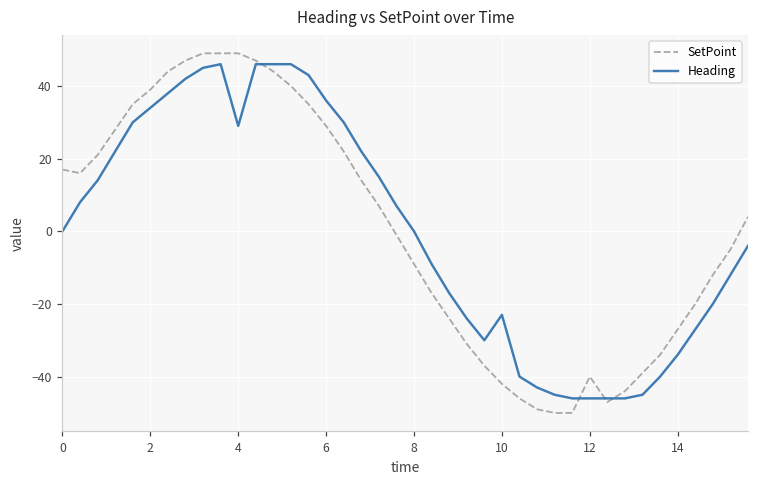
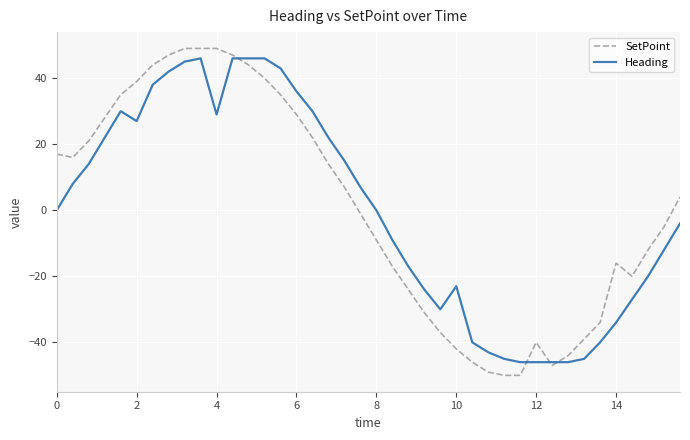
Heading, 2: 34 -> 27
SetPoint, 14: -27 -> -16
